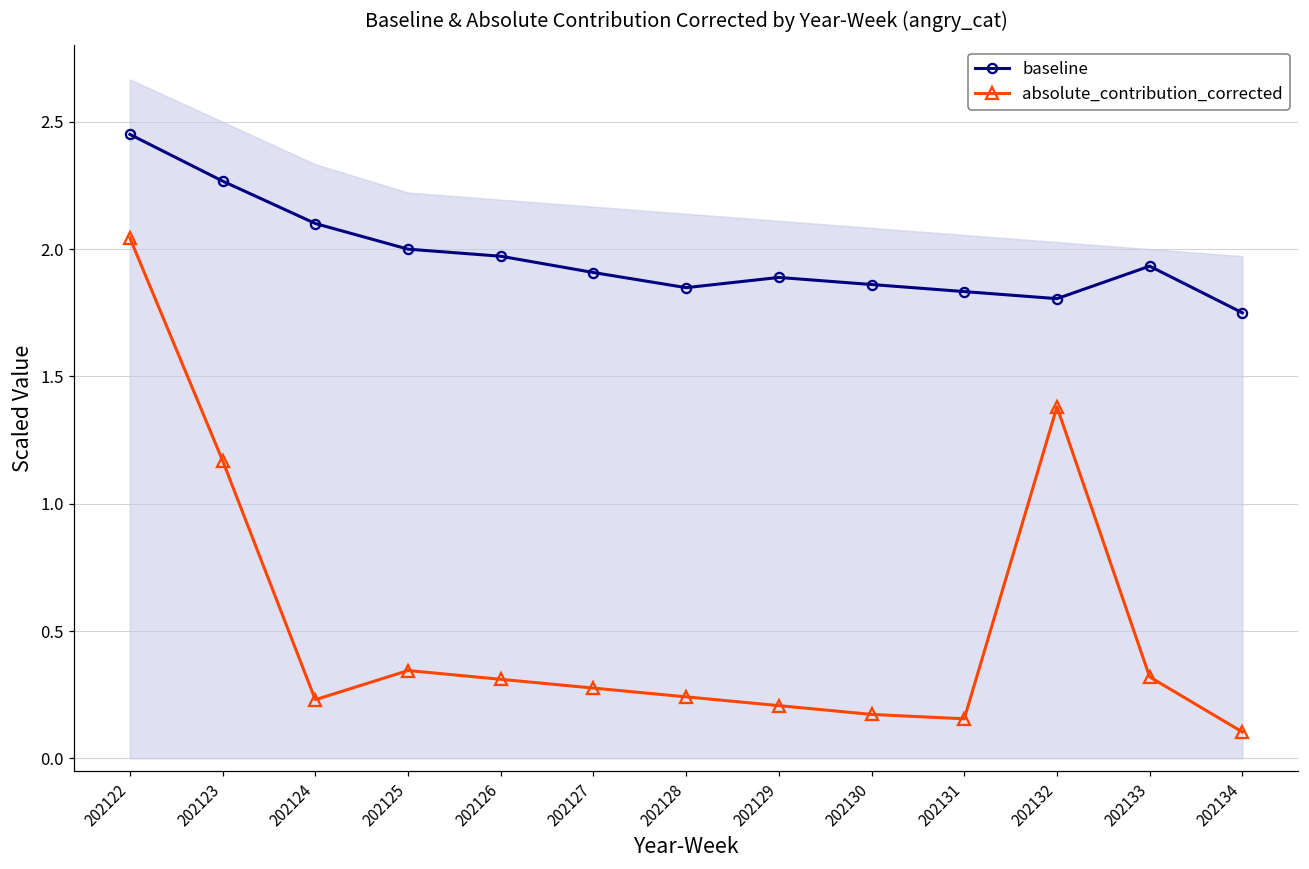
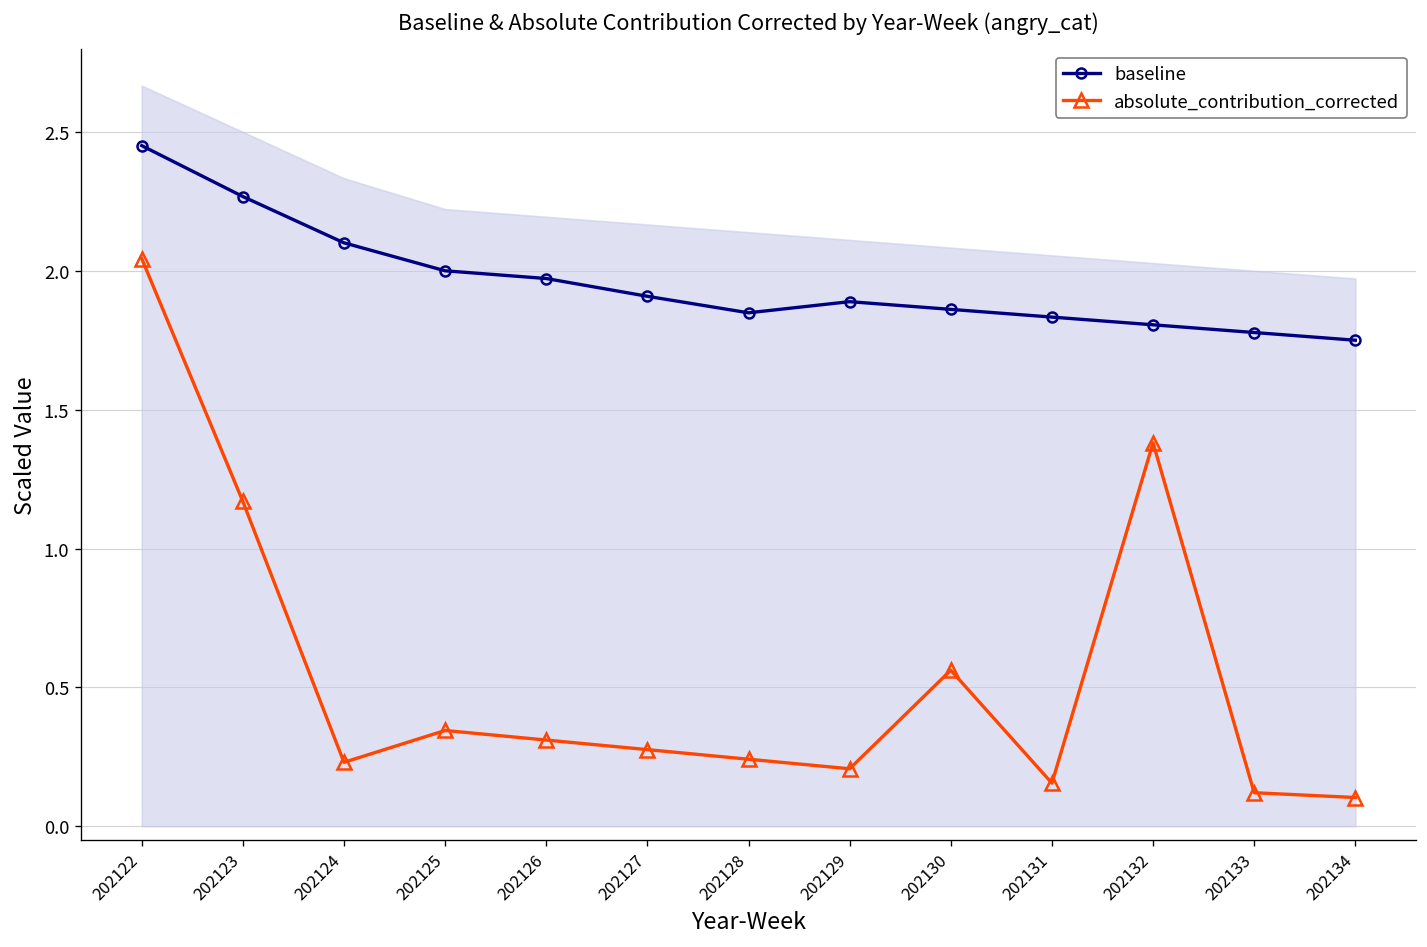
absolute_contribution_corrected, 202130: 0.17 -> 0.56
baseline, 202133: 1.93 -> 1.78
absolute_contribution_corrected, 202133: 0.32 -> 0.12
